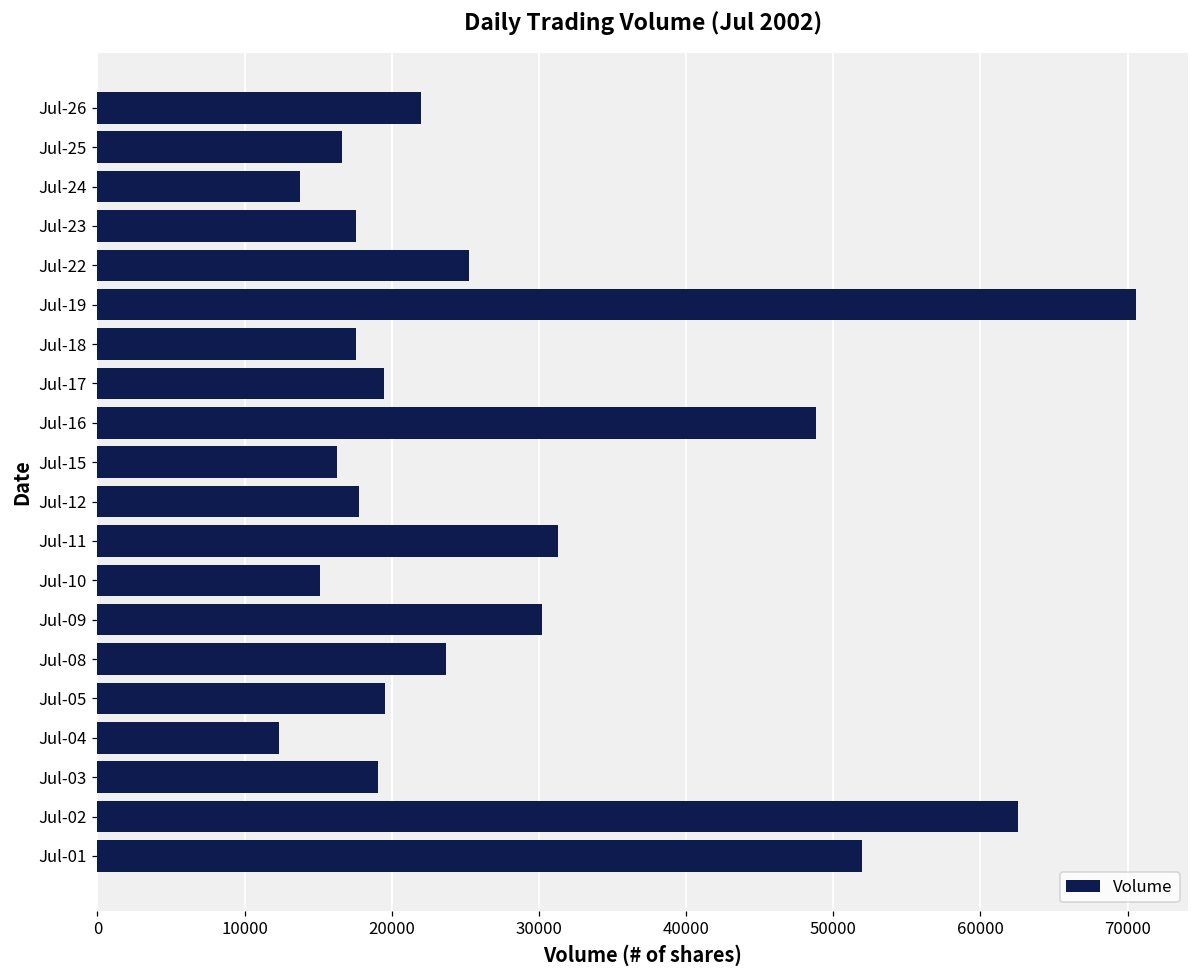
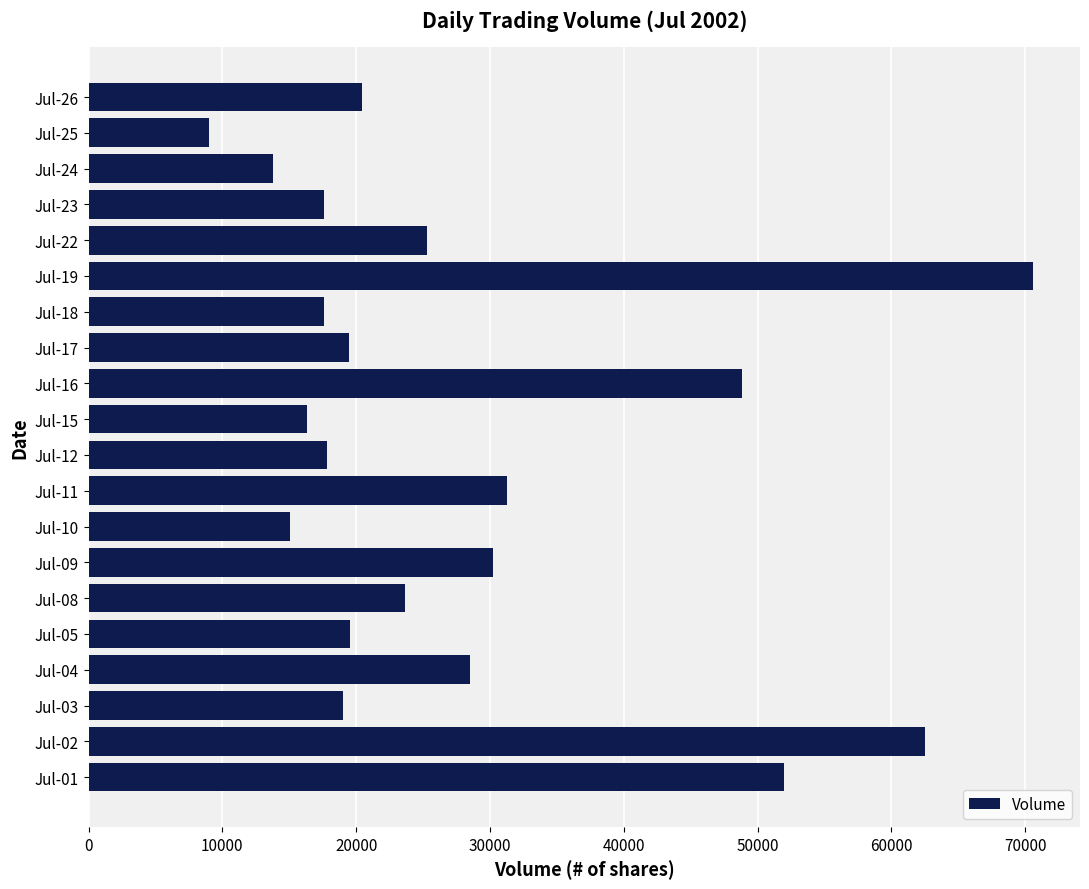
Jul-26: 22000 -> 20400
Jul-25: 16600 -> 9000
Jul-04: 12300 -> 28500
